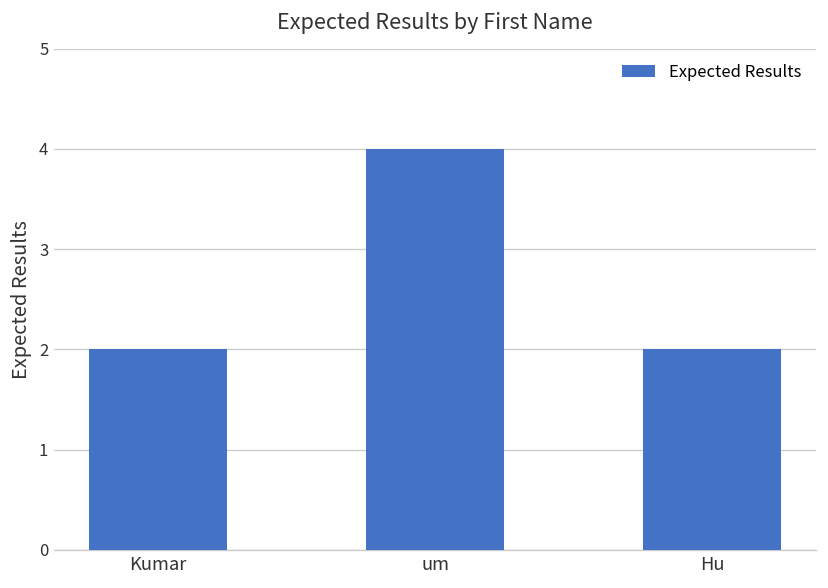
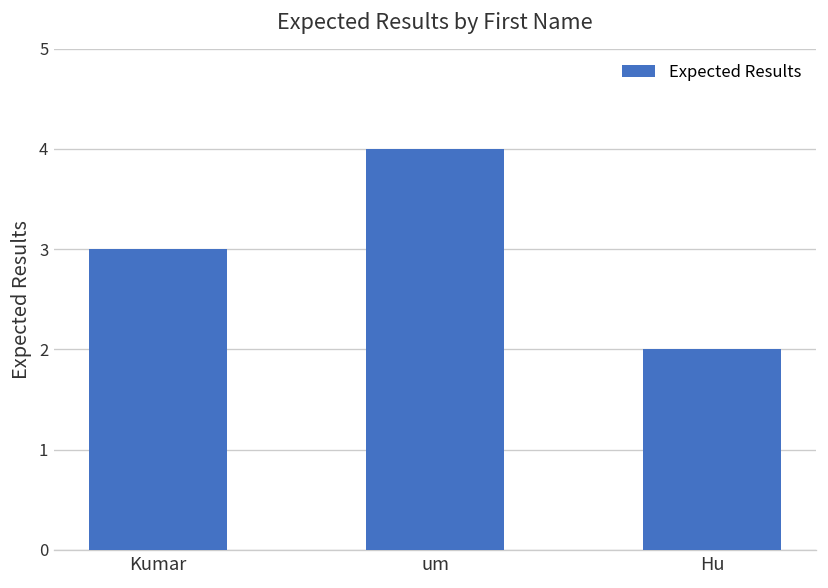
Kumar: 2 -> 3
